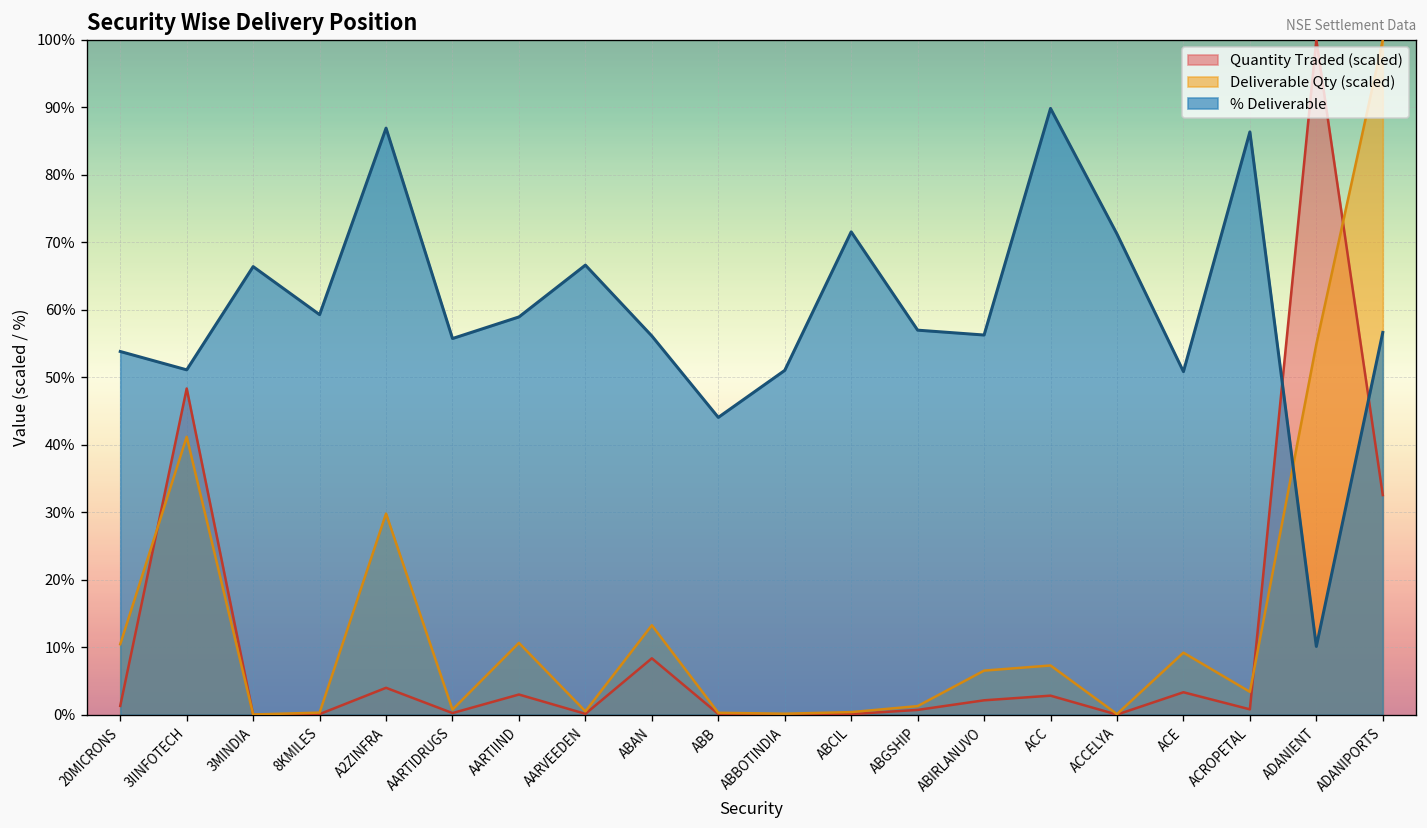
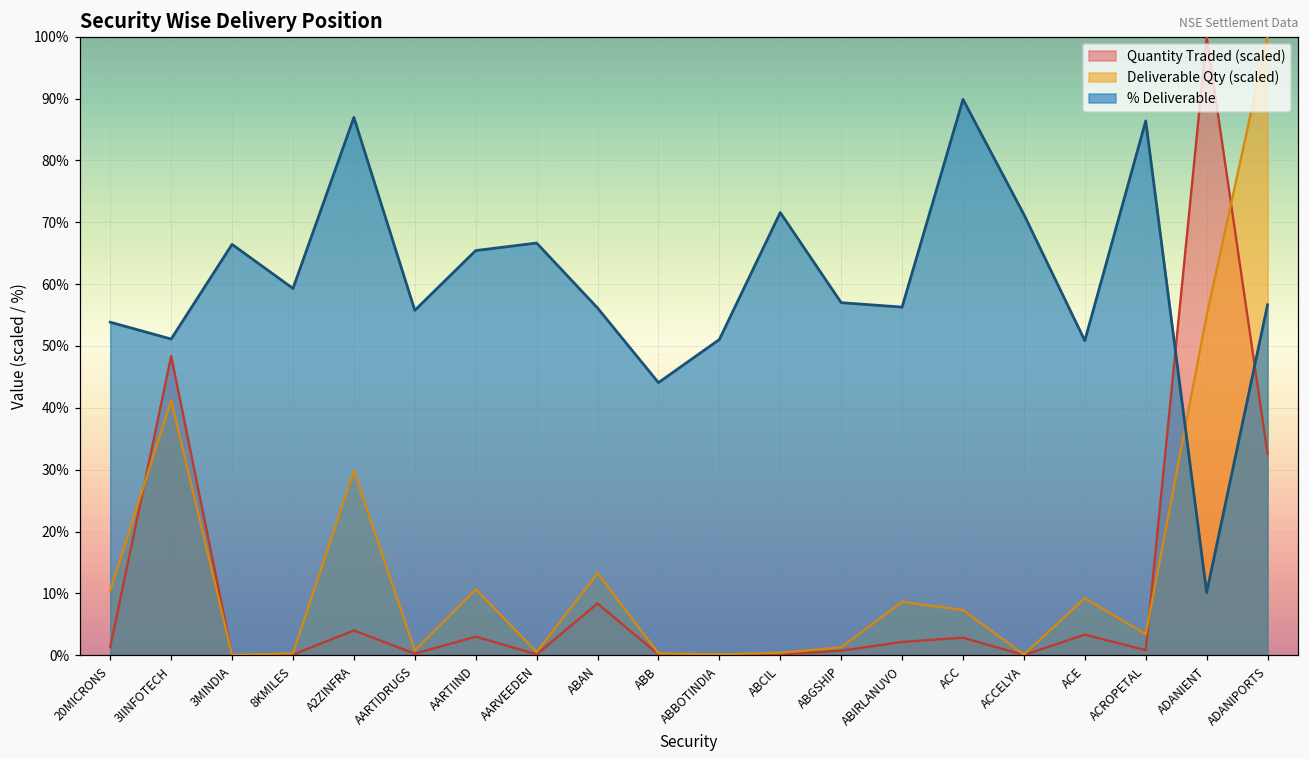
% Deliverable, AARTIIND: 59% -> 65%
Deliverable Qty (scaled), ABIRLANUVO: 7% -> 9%
